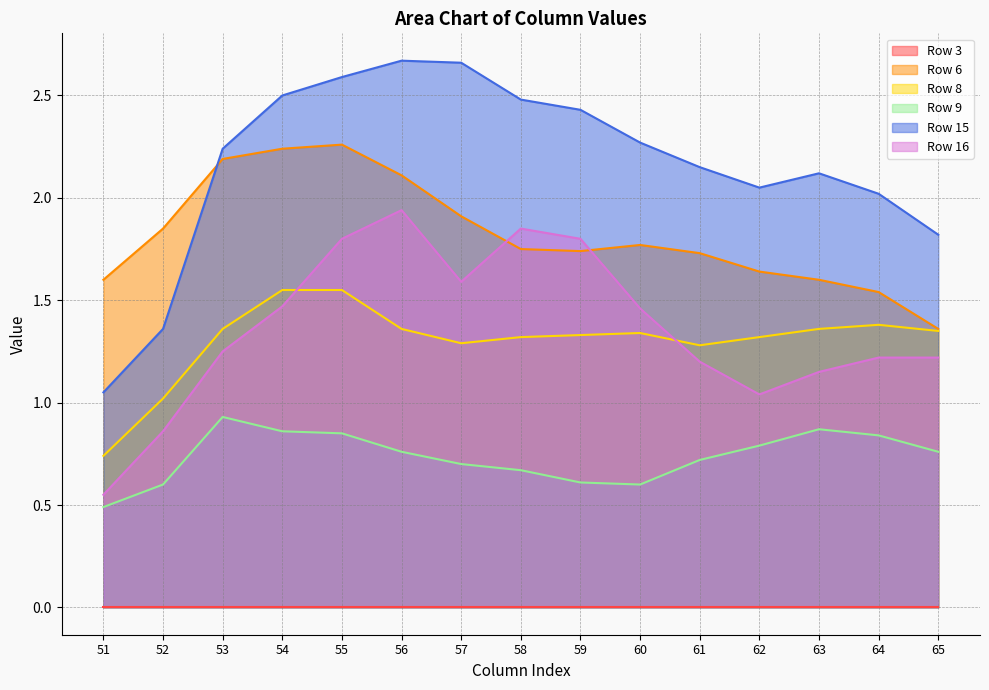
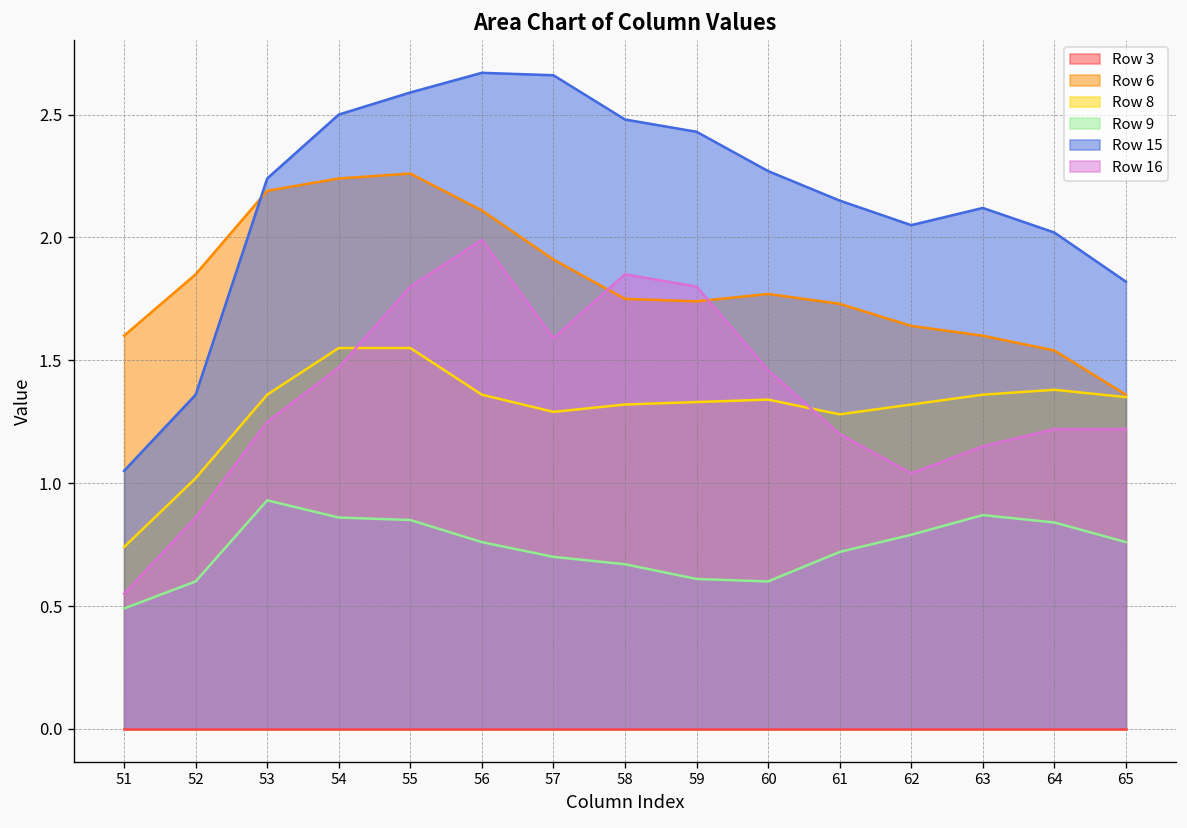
Row 16, 56: 1.94 -> 1.99
